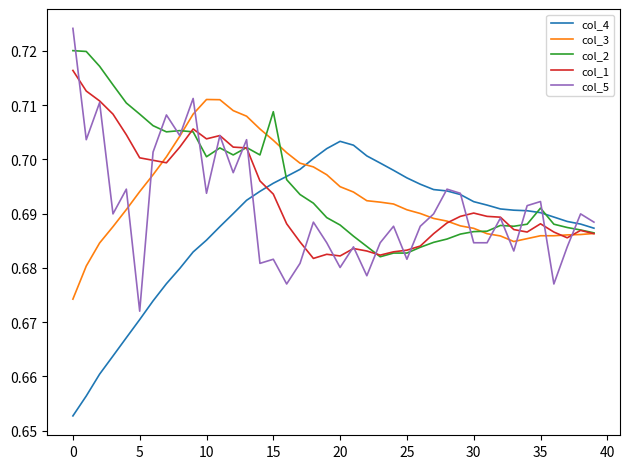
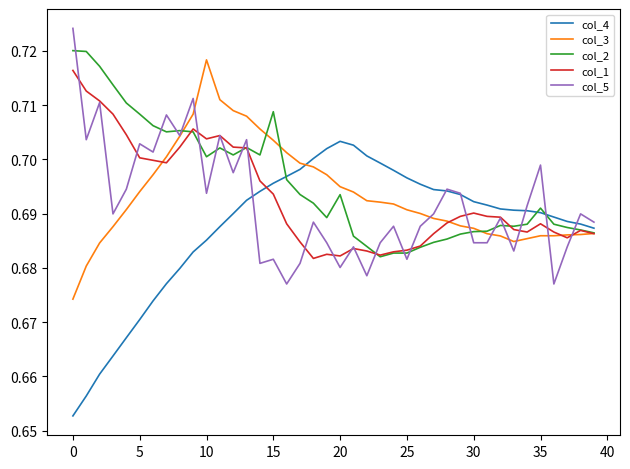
col_5, 5: 0.672 -> 0.703
col_3, 10: 0.711 -> 0.718
col_2, 20: 0.688 -> 0.694
col_5, 35: 0.692 -> 0.699
